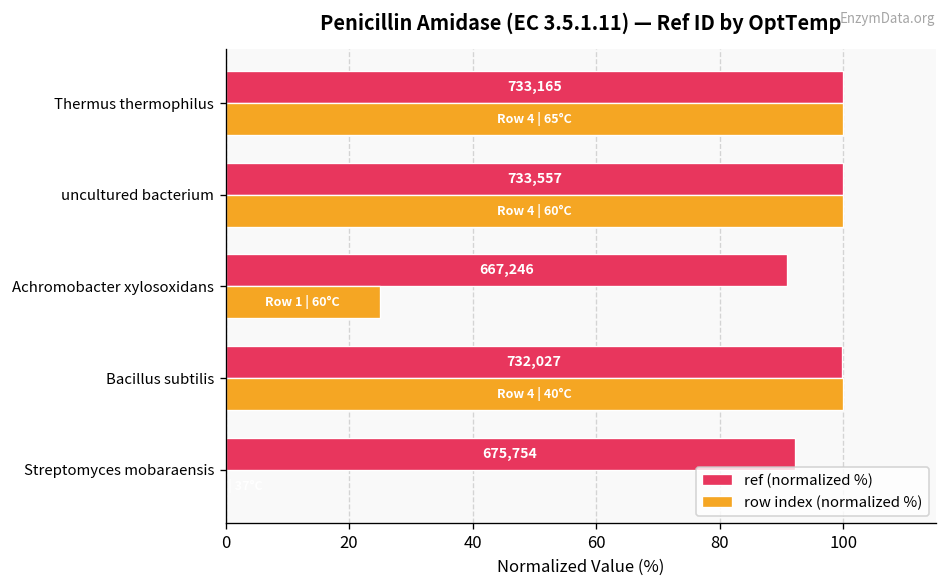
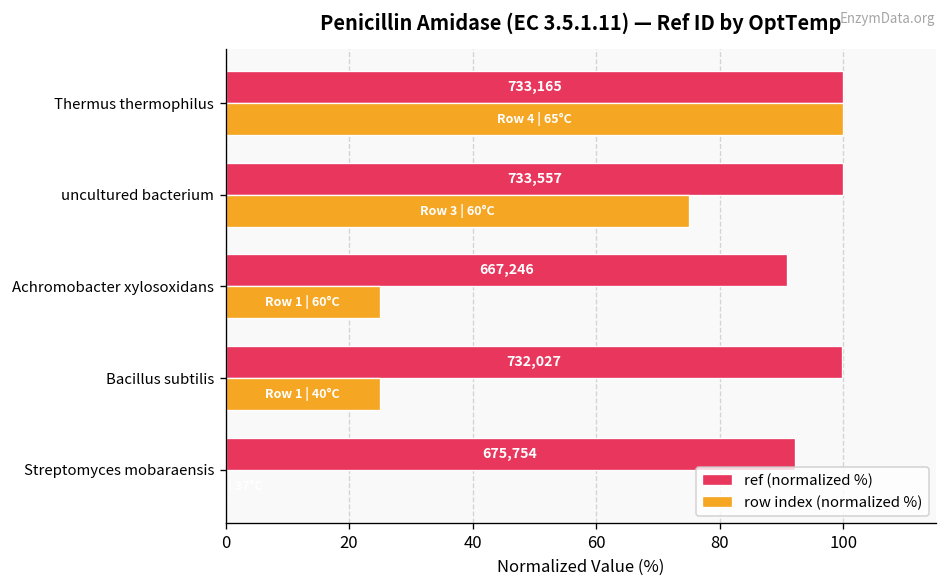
row index (normalized %), uncultured bacterium: 4 -> 3
row index (normalized %), Bacillus subtilis: 4 -> 1
